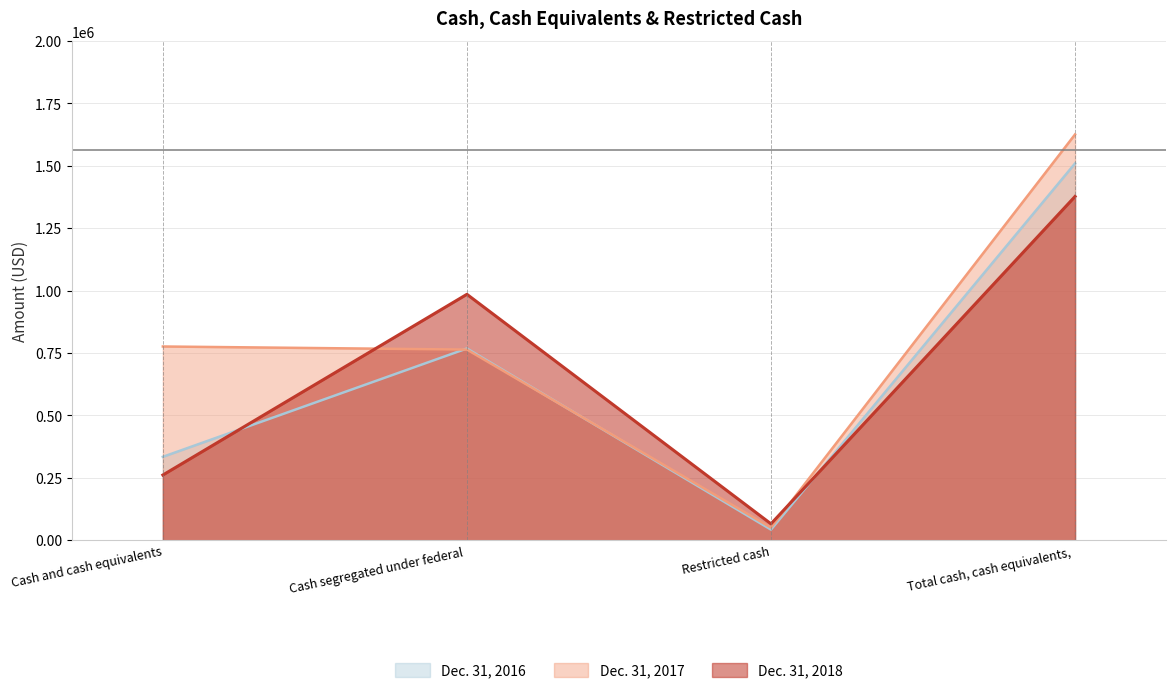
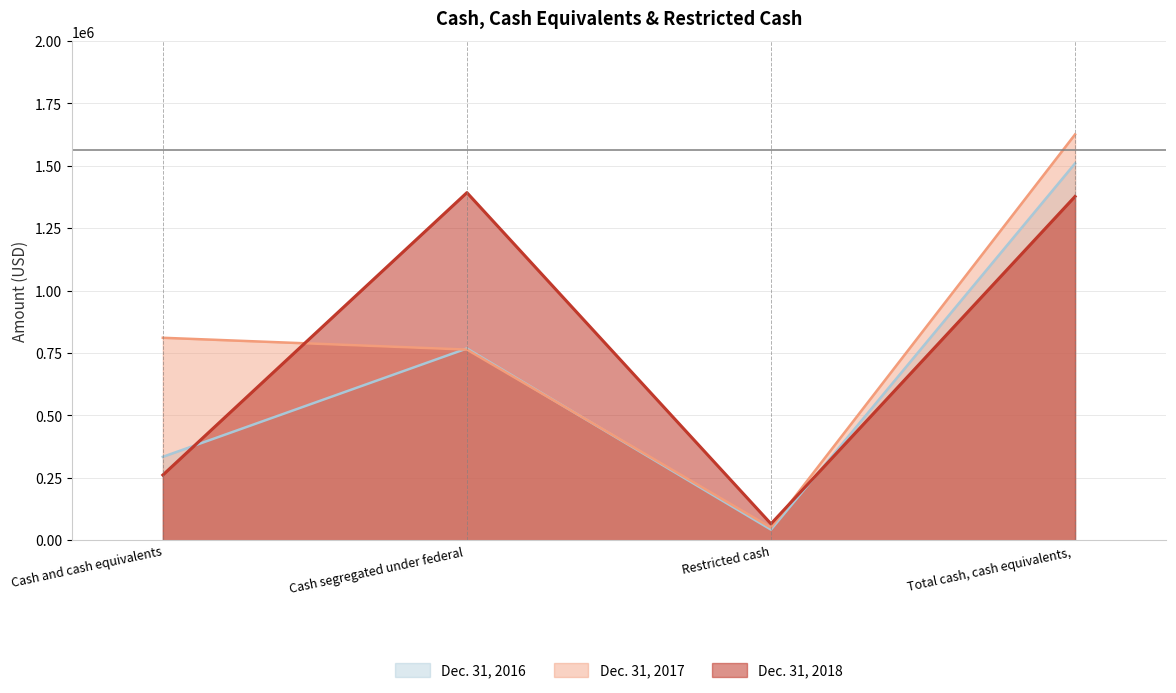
Dec. 31, 2017, Cash and cash equivalents: 780000 -> 810000
Dec. 31, 2018, Cash segregated under federal: 990000 -> 1390000
